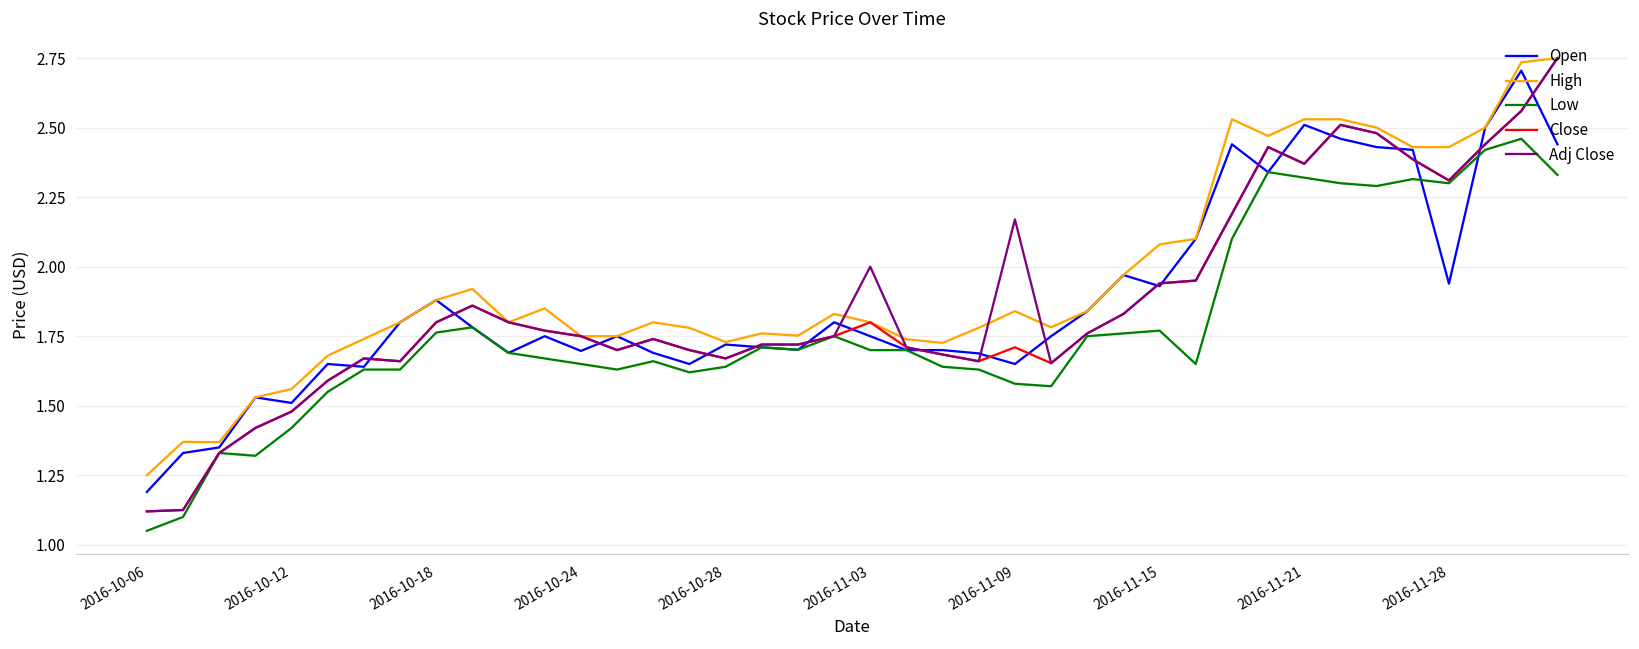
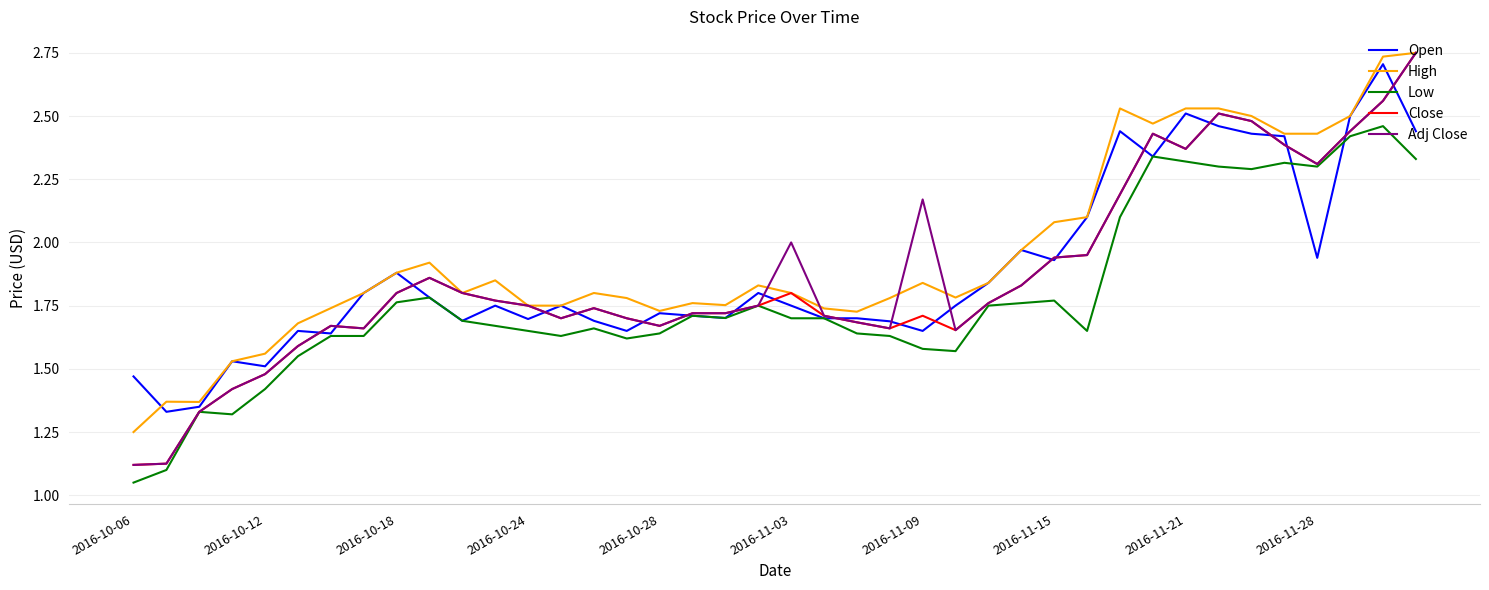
Open, 2016-10-06: 1.19 -> 1.47
